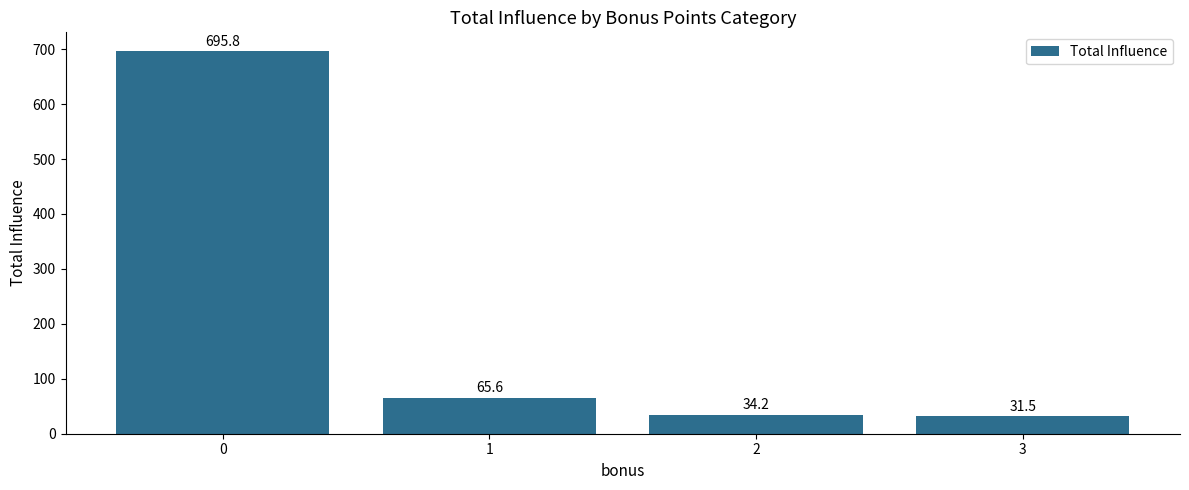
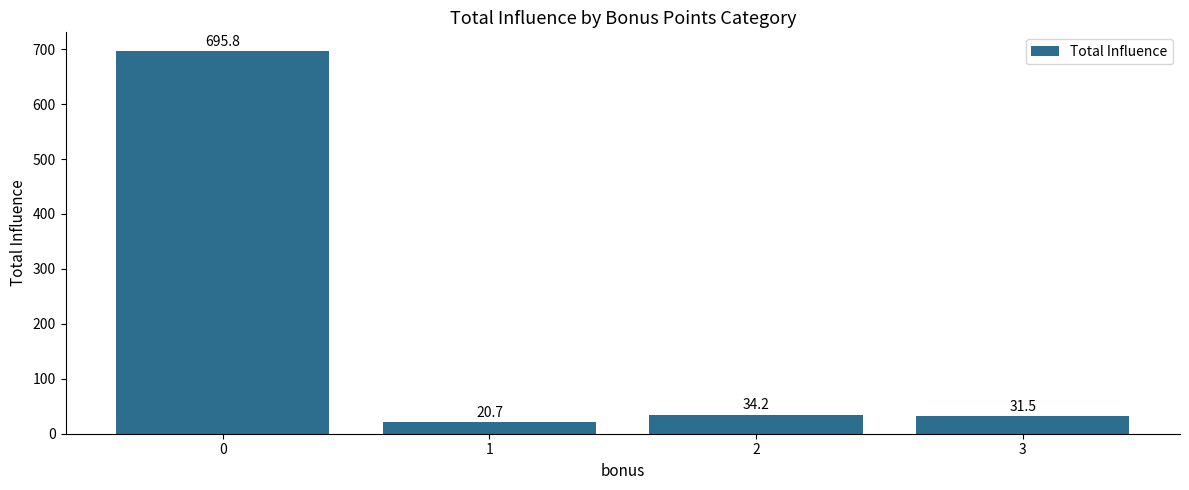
1: 65.6 -> 20.7
